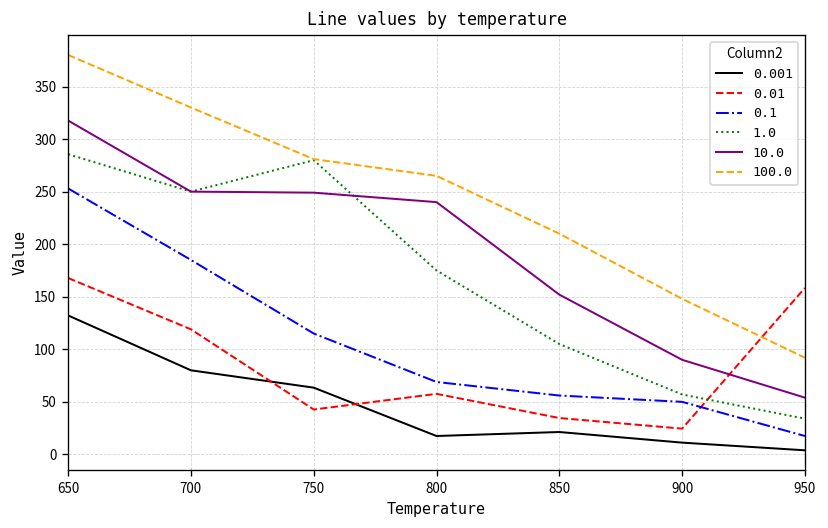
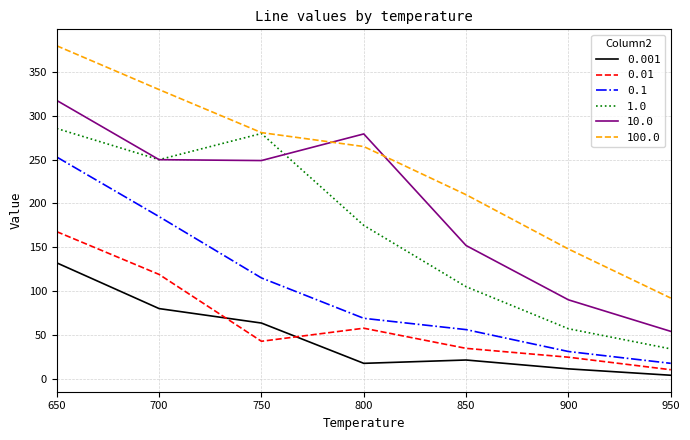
10.0, 800: 240 -> 280
0.1, 900: 50 -> 30
0.01, 950: 160 -> 10
